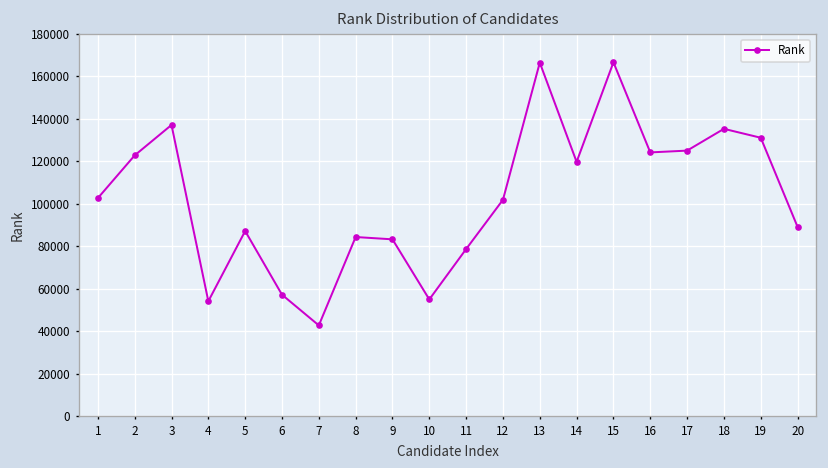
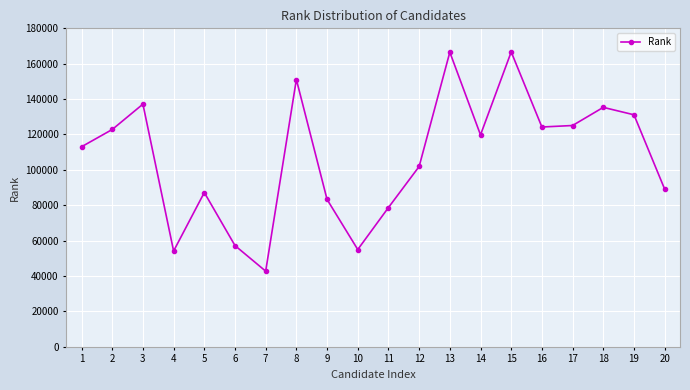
1: 103000 -> 113000
8: 84000 -> 151000
